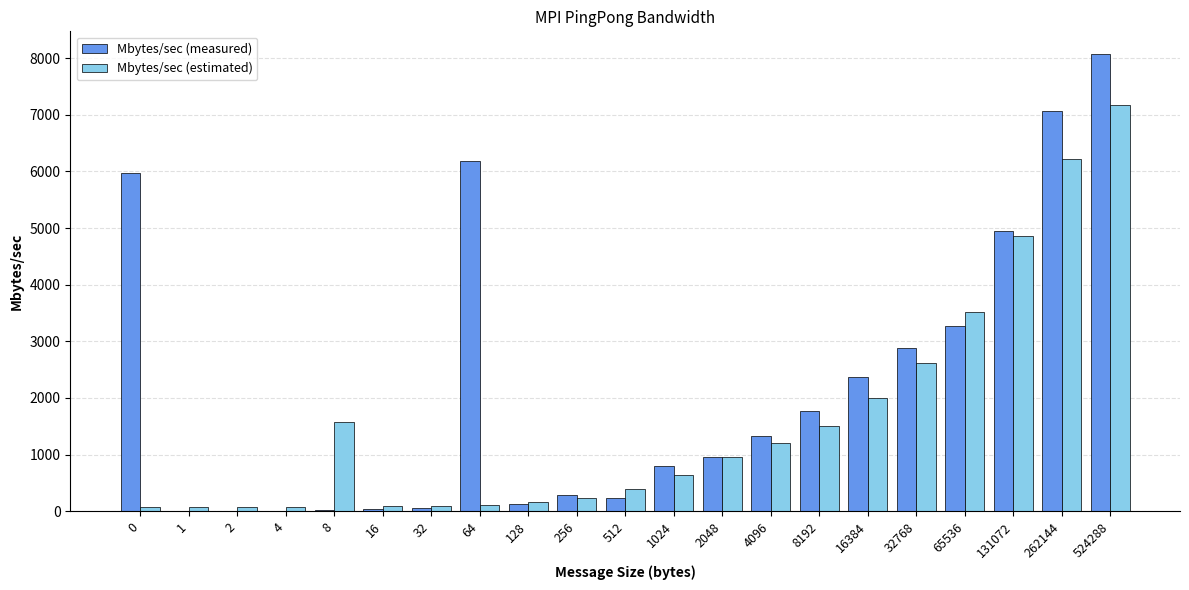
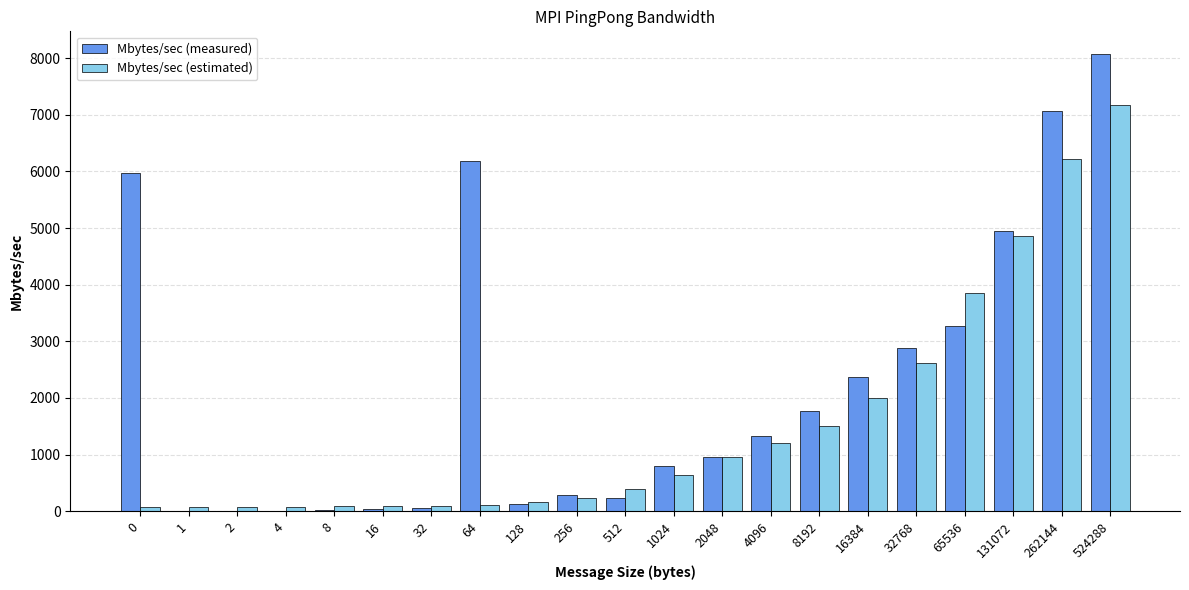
Mbytes/sec (estimated), 8: 1600 -> 100
Mbytes/sec (estimated), 65536: 3500 -> 3900
